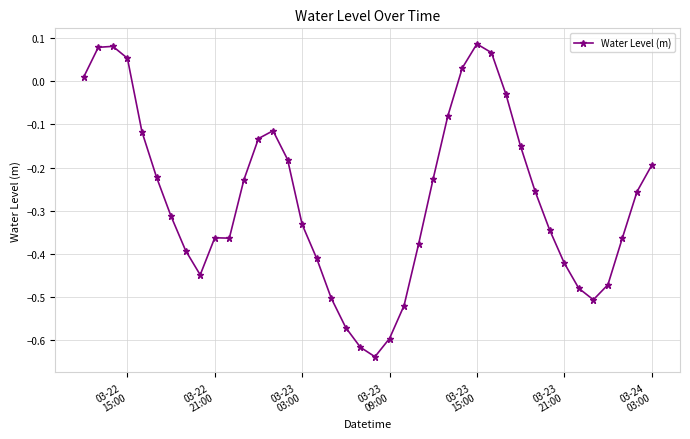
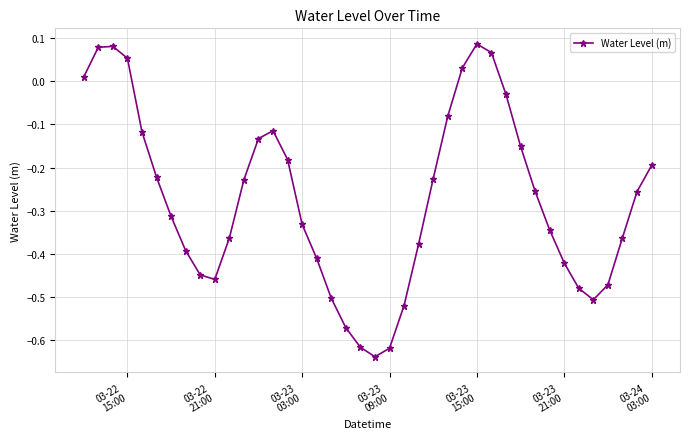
03-22 21:00: -0.36 -> -0.46
03-23 09:00: -0.60 -> -0.62
